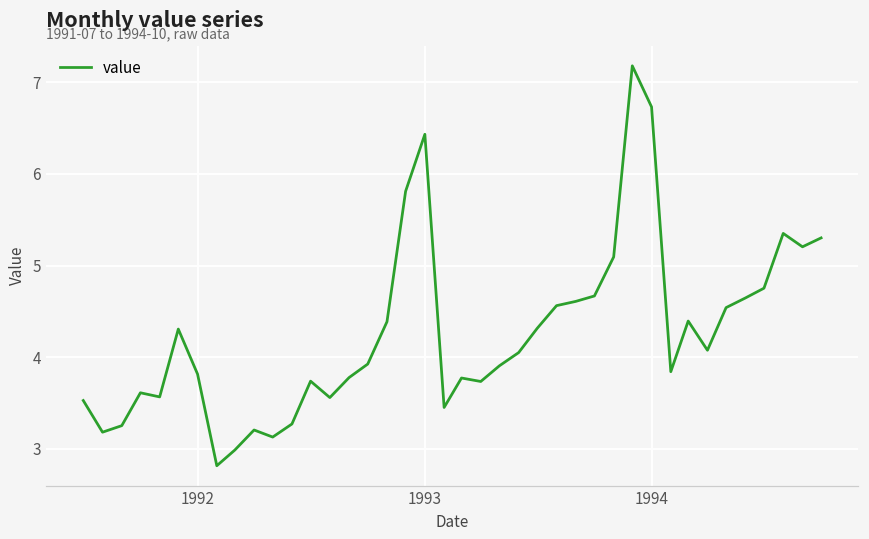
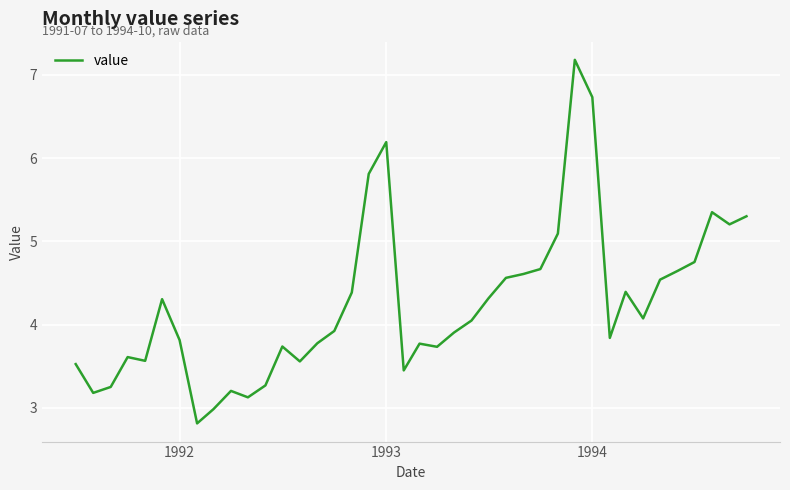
1993: 6.4 -> 6.2
